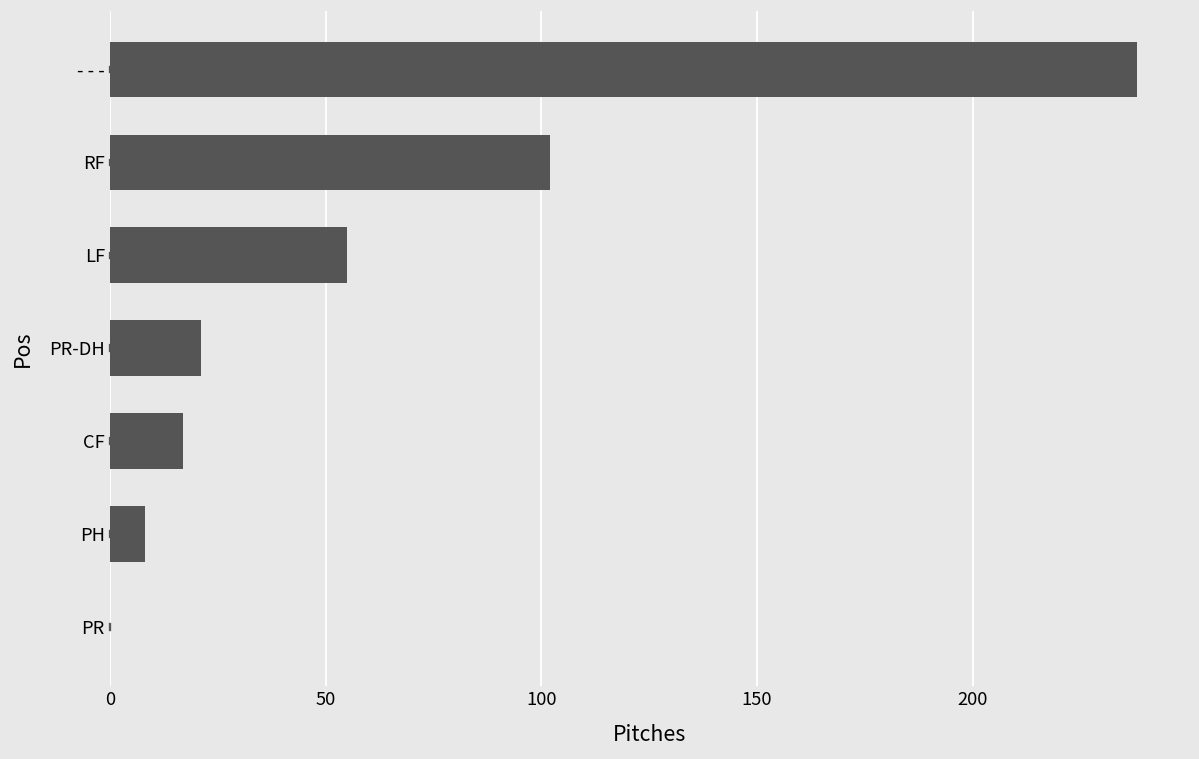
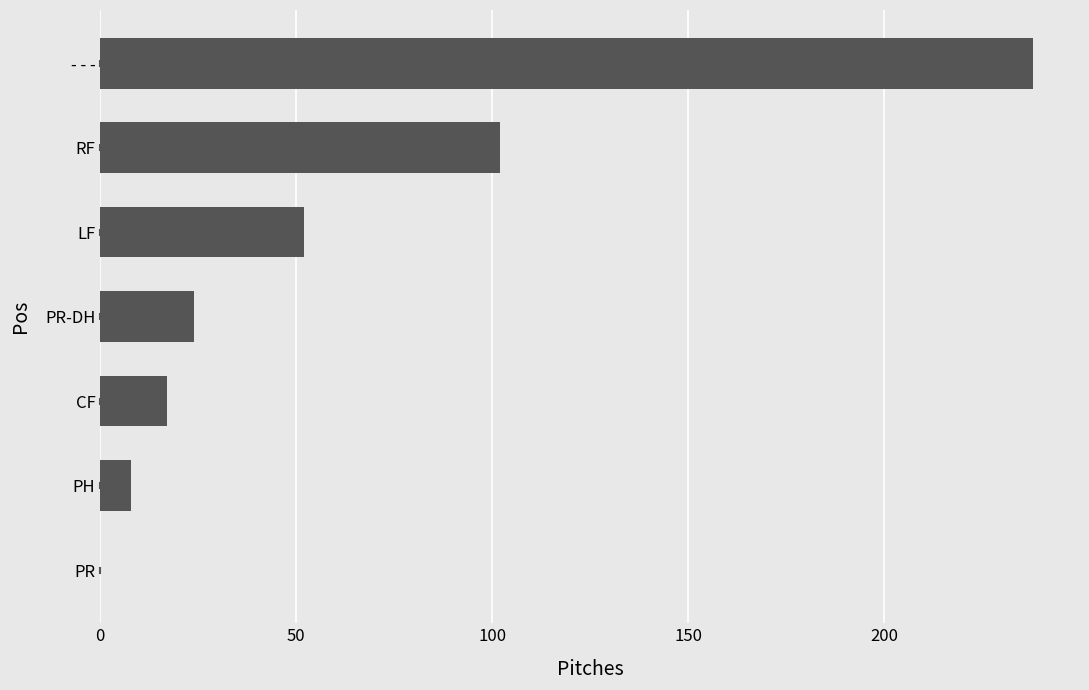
LF: 55 -> 52
PR-DH: 21 -> 24
